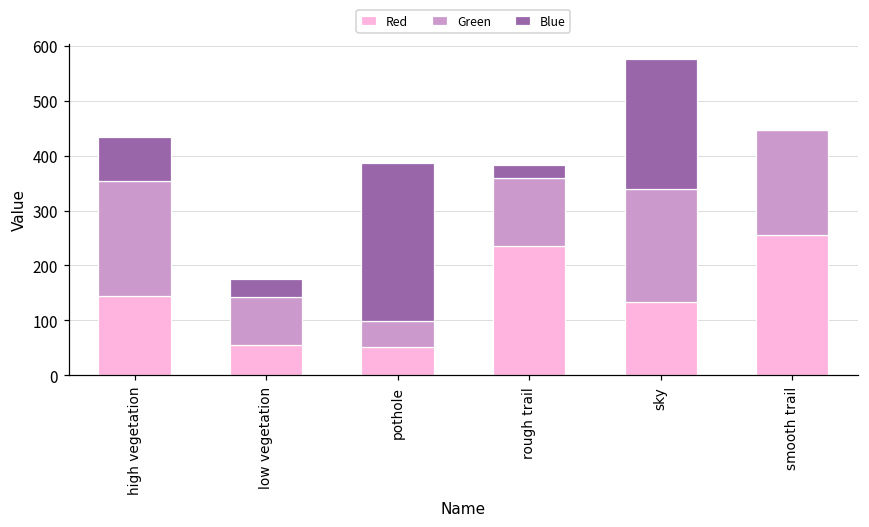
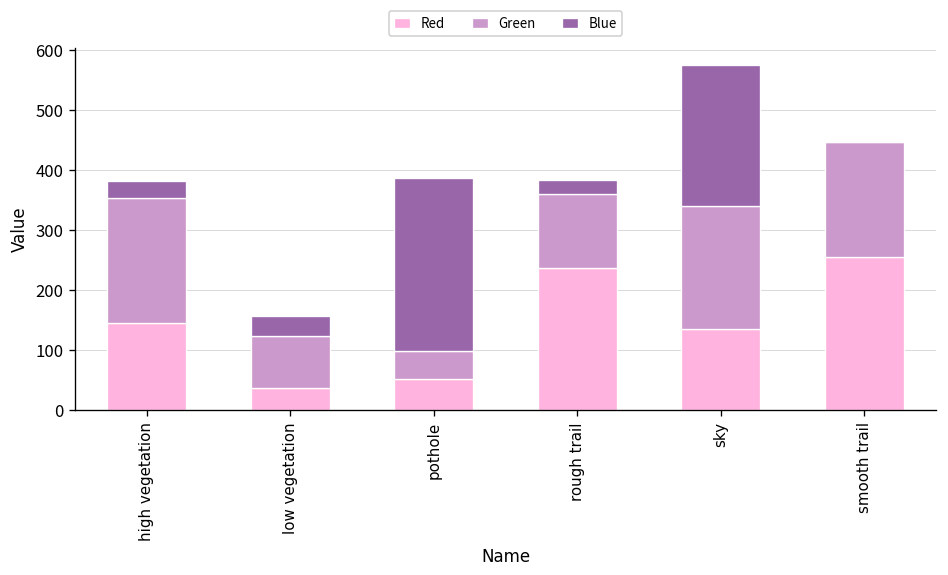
Blue, high vegetation: 80 -> 30
Red, low vegetation: 60 -> 40
